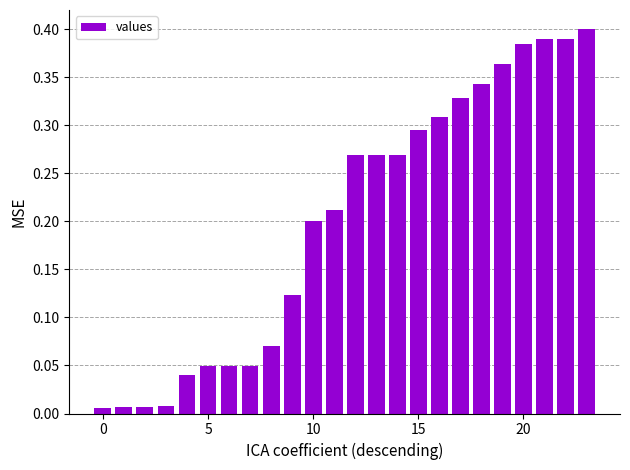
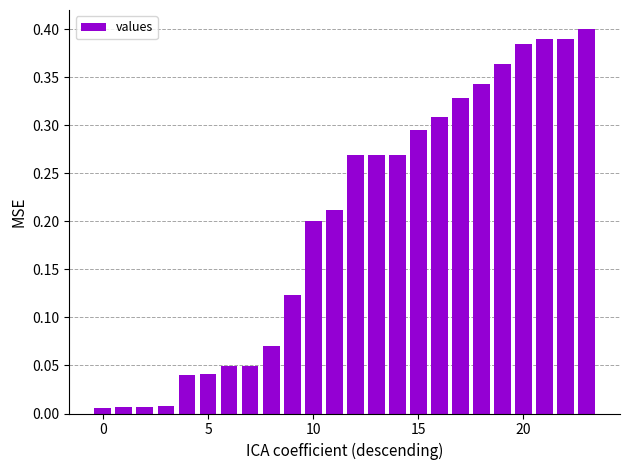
5: 0.05 -> 0.04
